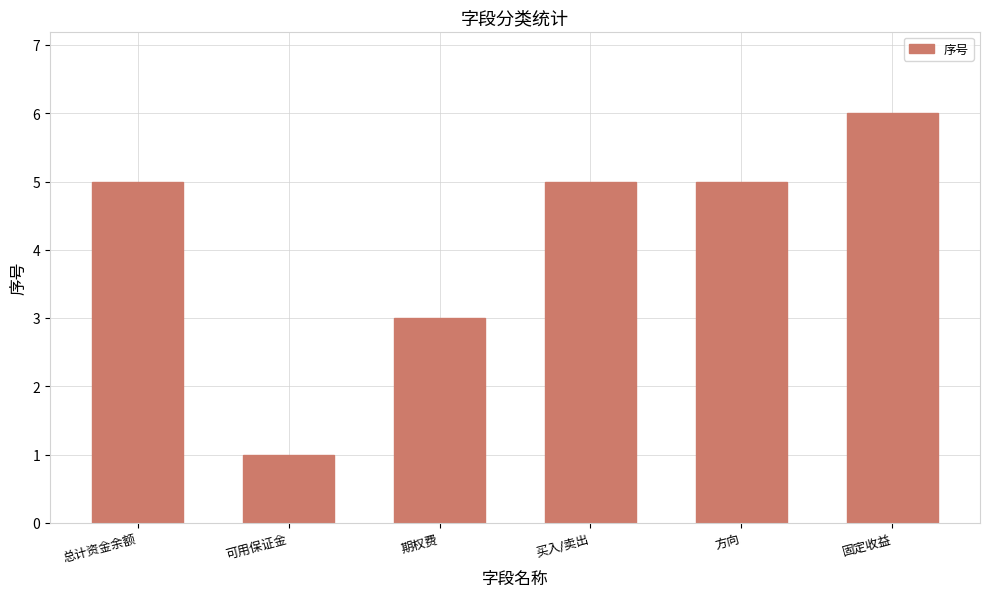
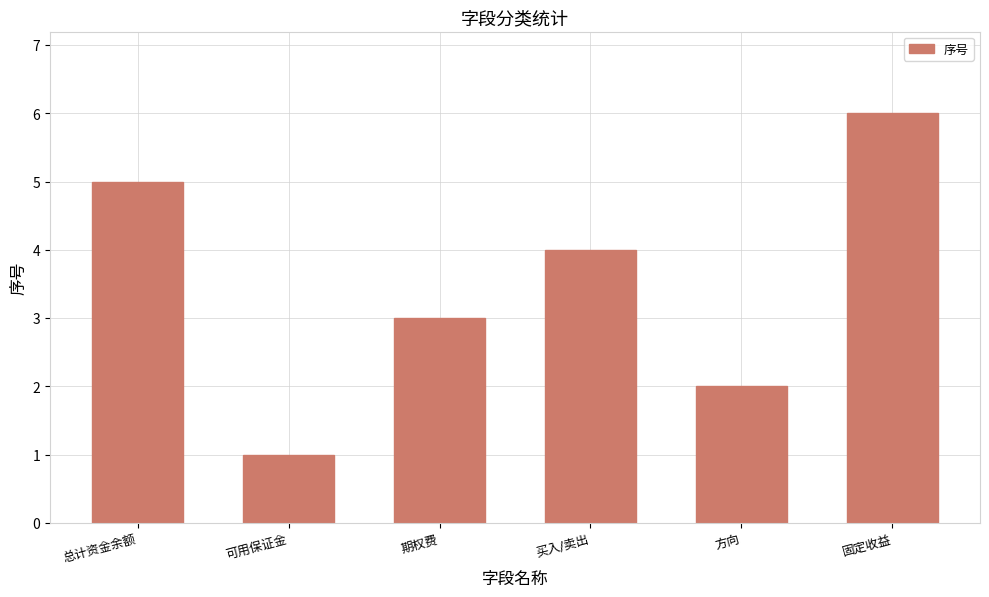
买入/卖出: 5 -> 4
方向: 5 -> 2
